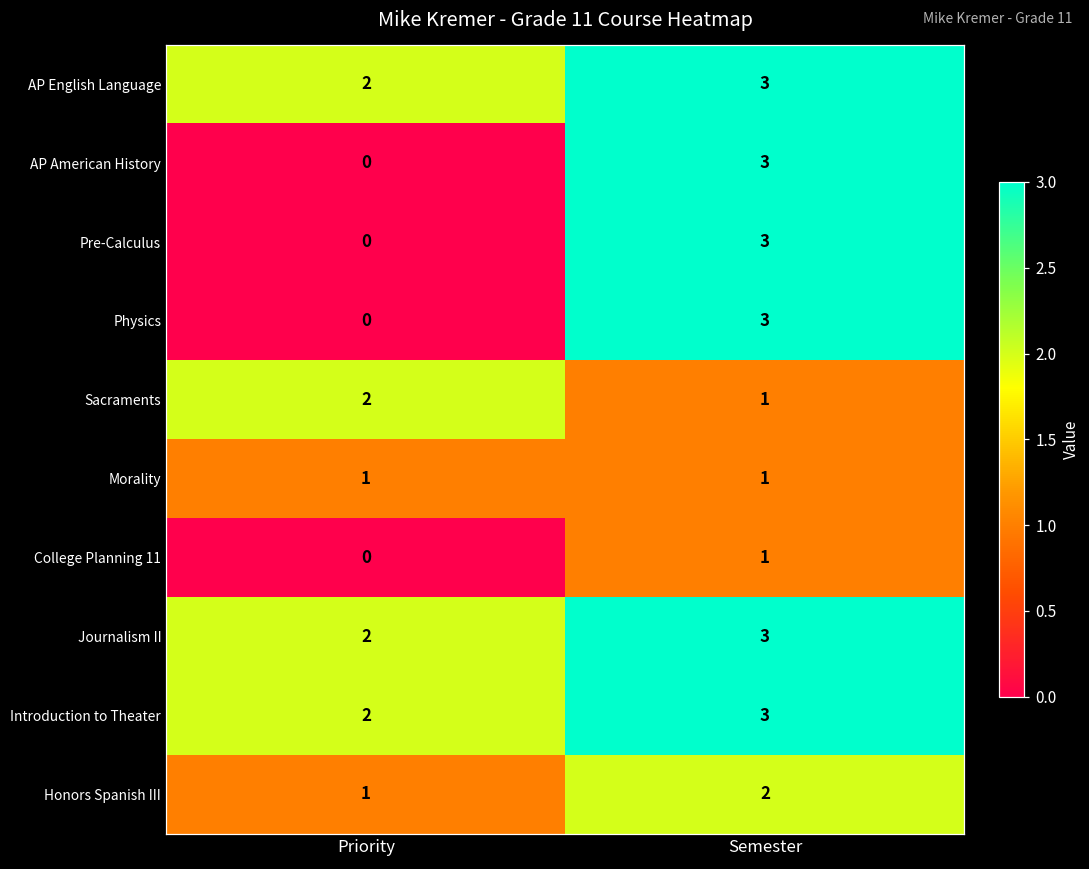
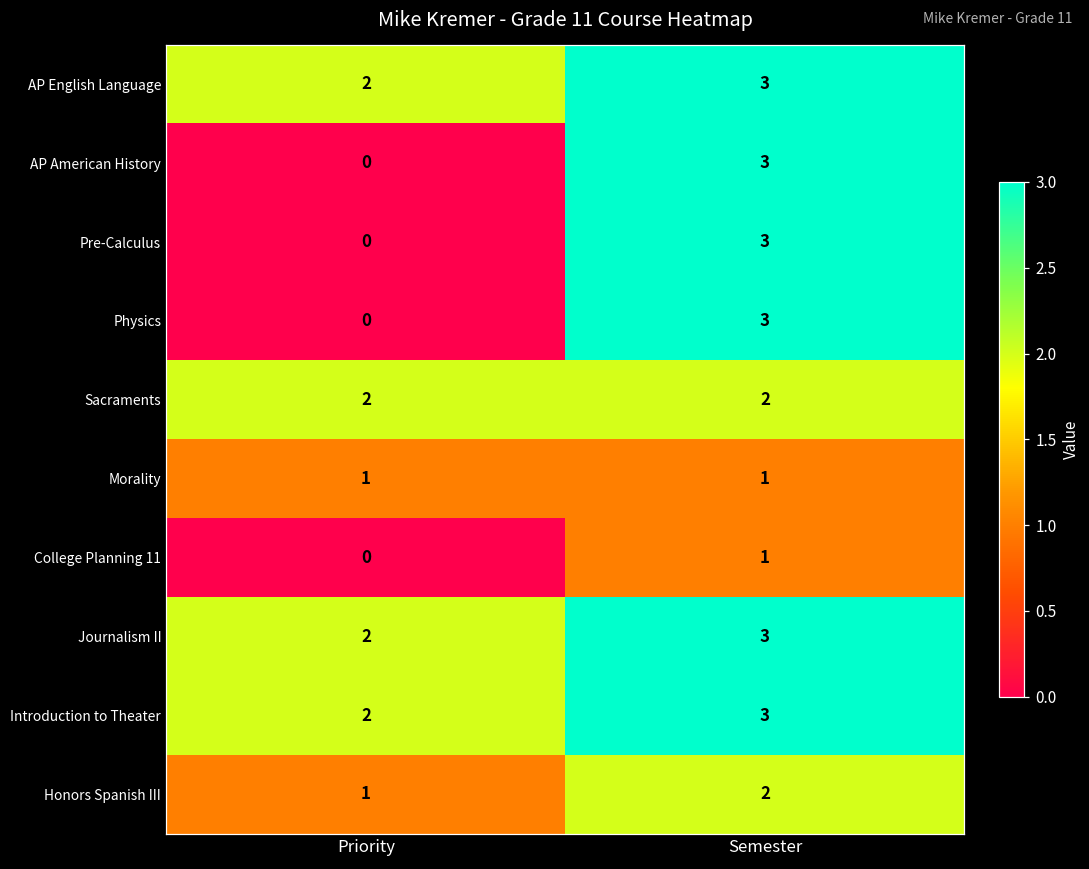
Sacraments, Semester: 1 -> 2
